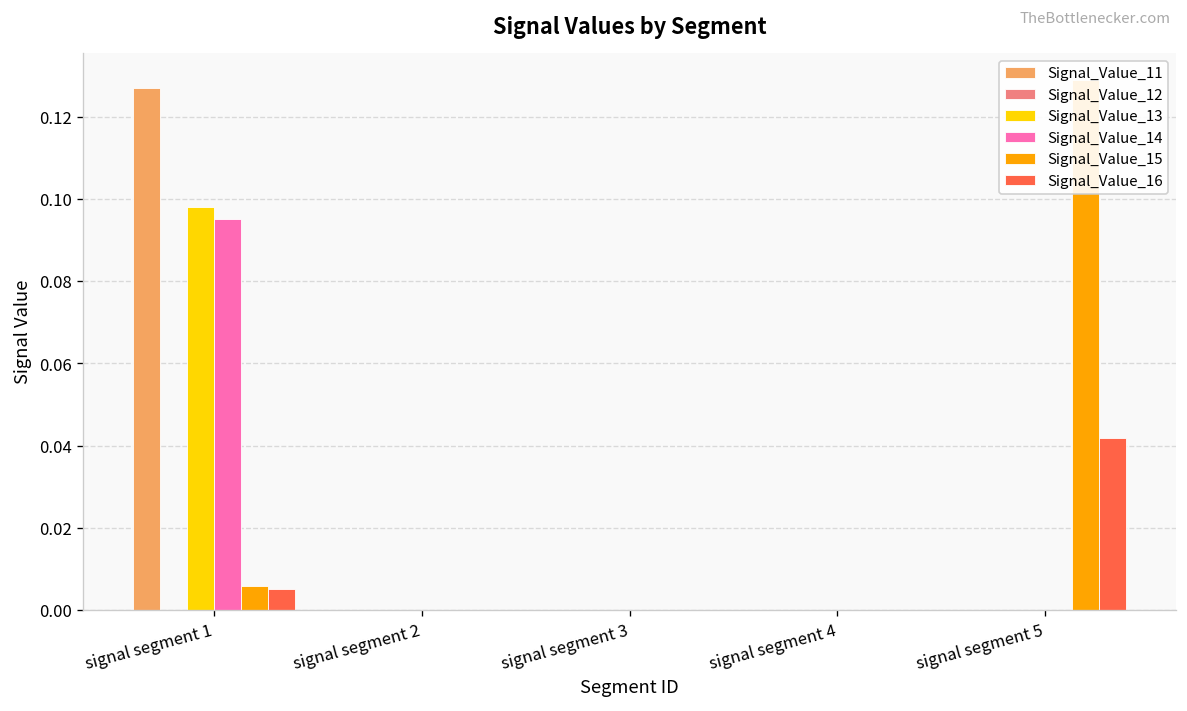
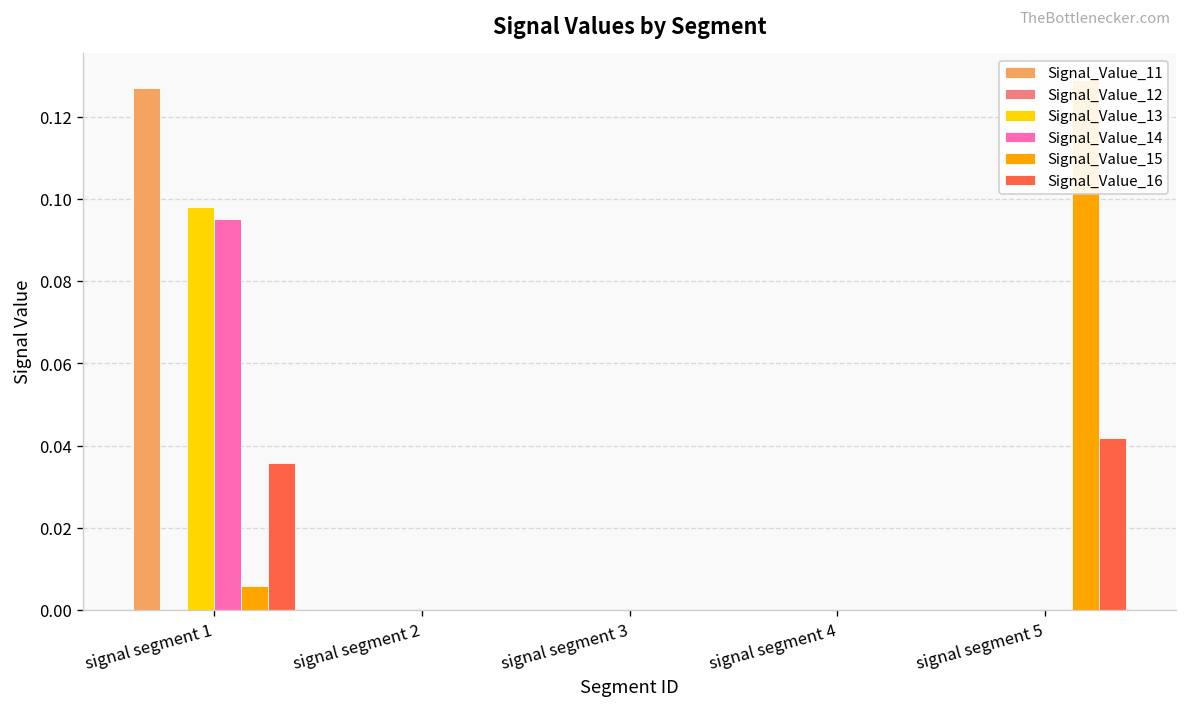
Signal_Value_16, signal segment 1: 0.005 -> 0.036
